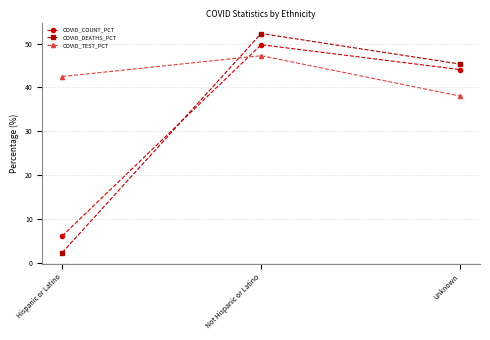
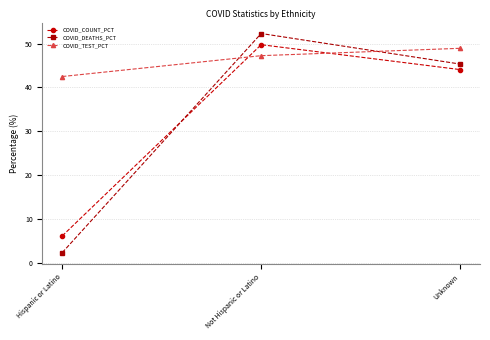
COVID_TEST_PCT, Unknown: 38 -> 49
